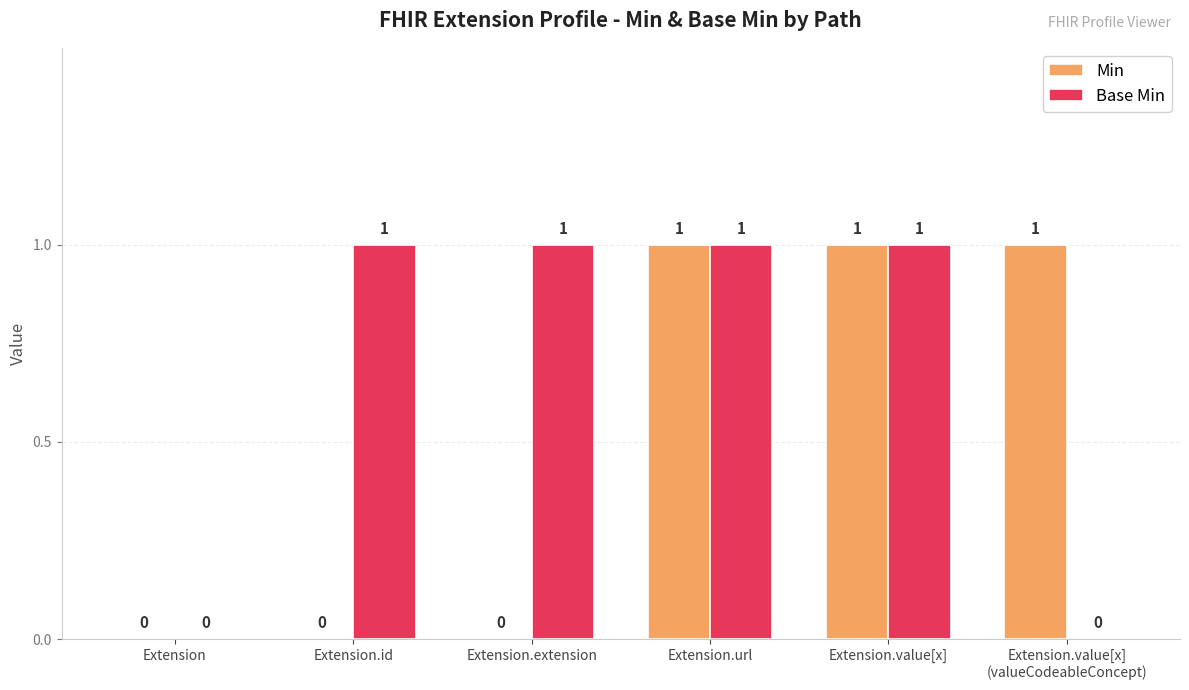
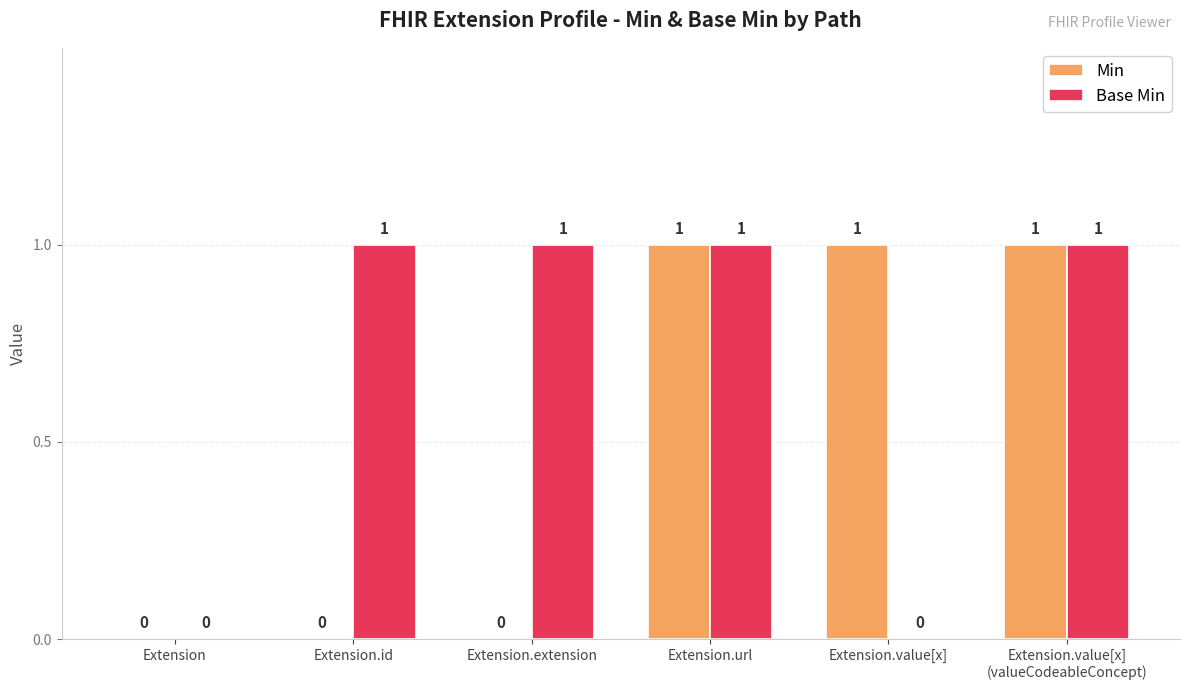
Base Min, Extension.value[x]: 1 -> 0
Base Min, Extension.value[x] (valueCodeableConcept): 0 -> 1
